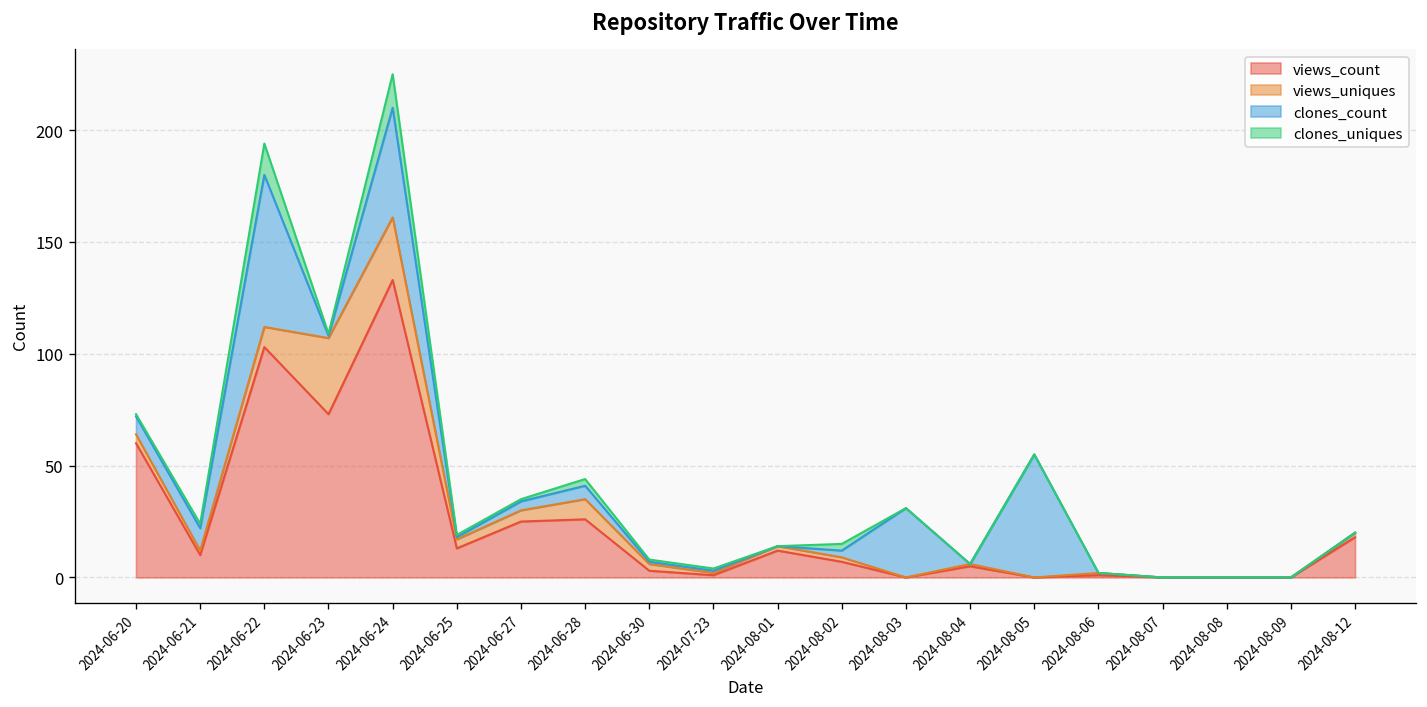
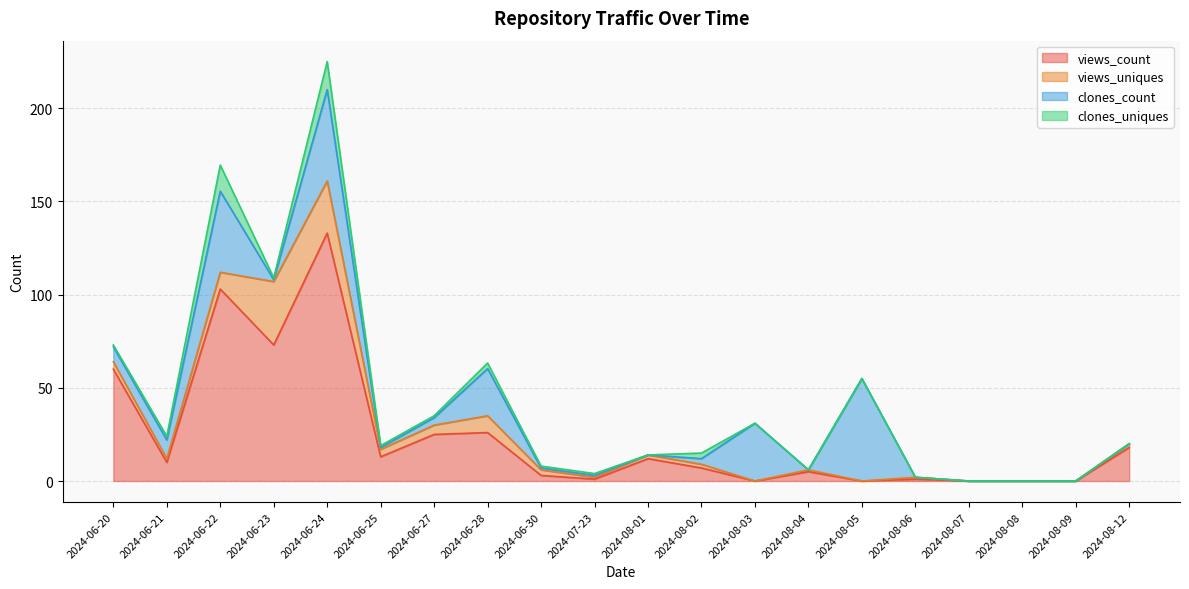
clones_count, 2024-06-22: 68 -> 44
clones_count, 2024-06-28: 6 -> 25
